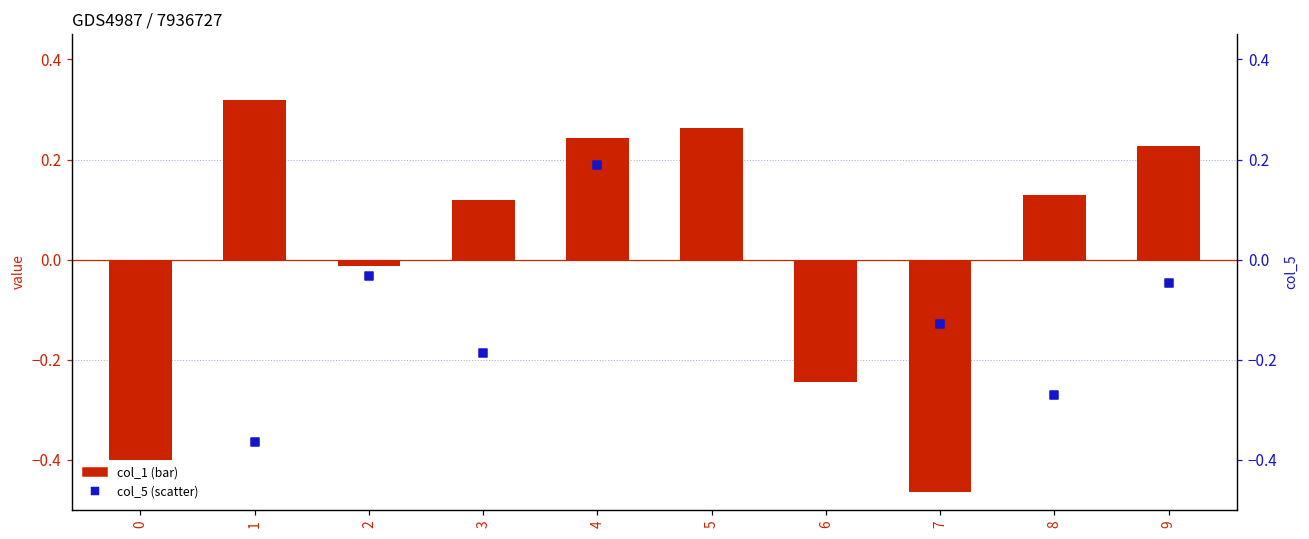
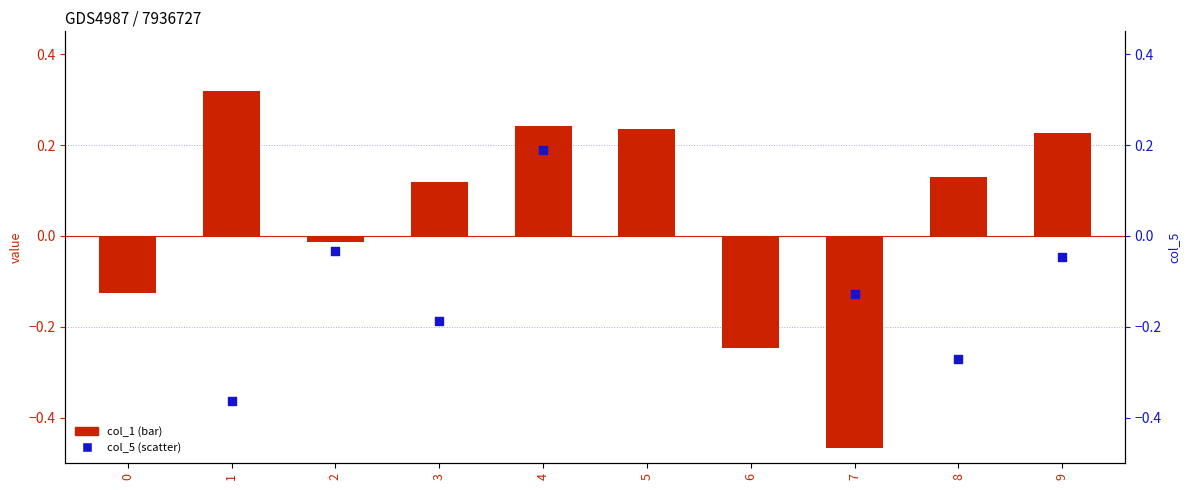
col_1 (bar), 0: -0.40 -> -0.12
col_1 (bar), 5: 0.26 -> 0.24
